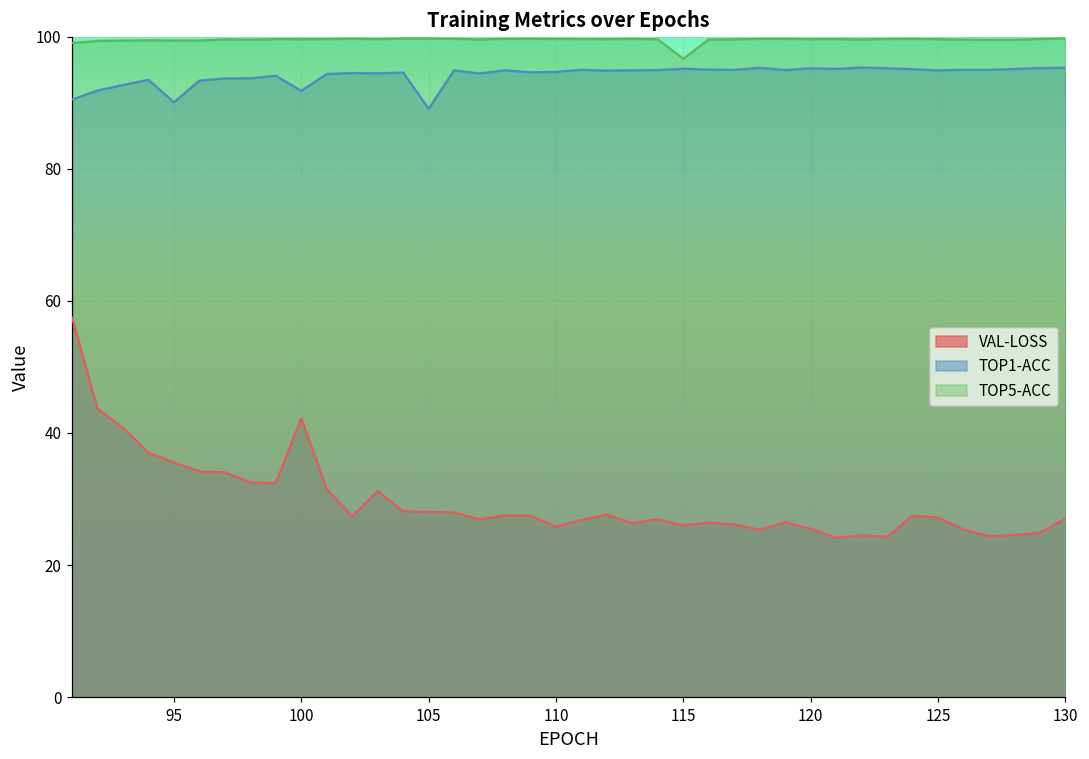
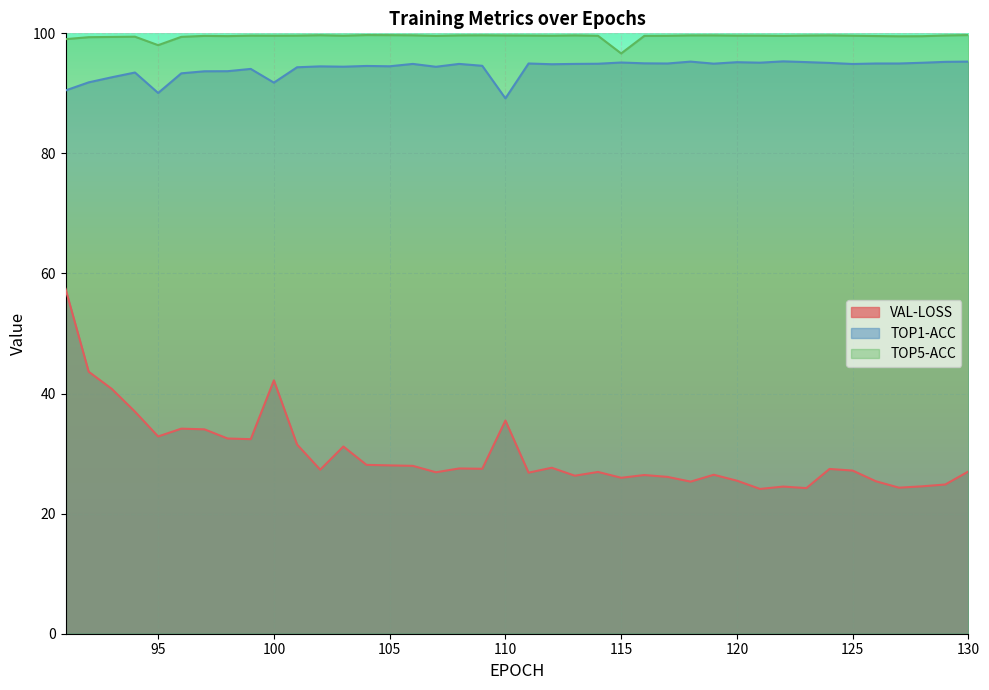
VAL-LOSS, 95: 36 -> 33
TOP5-ACC, 95: 99 -> 98
TOP1-ACC, 105: 89 -> 95
VAL-LOSS, 110: 26 -> 36
TOP1-ACC, 110: 95 -> 89
